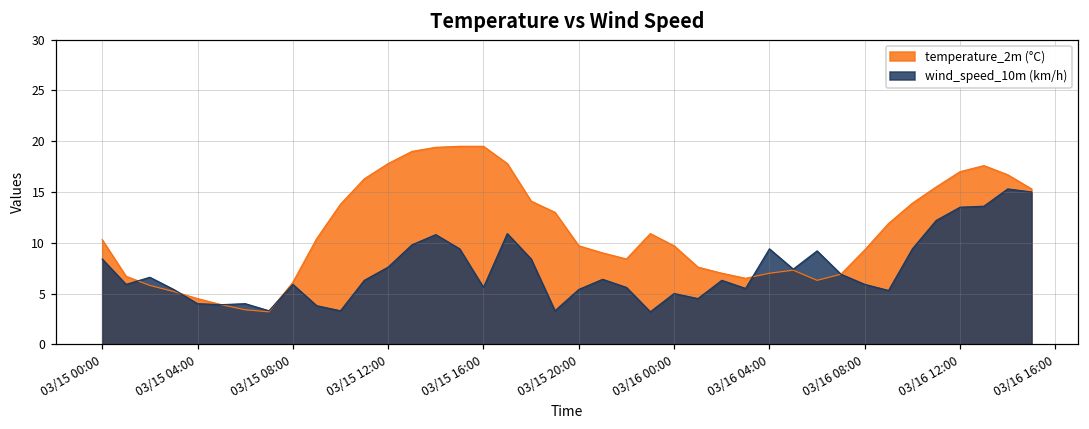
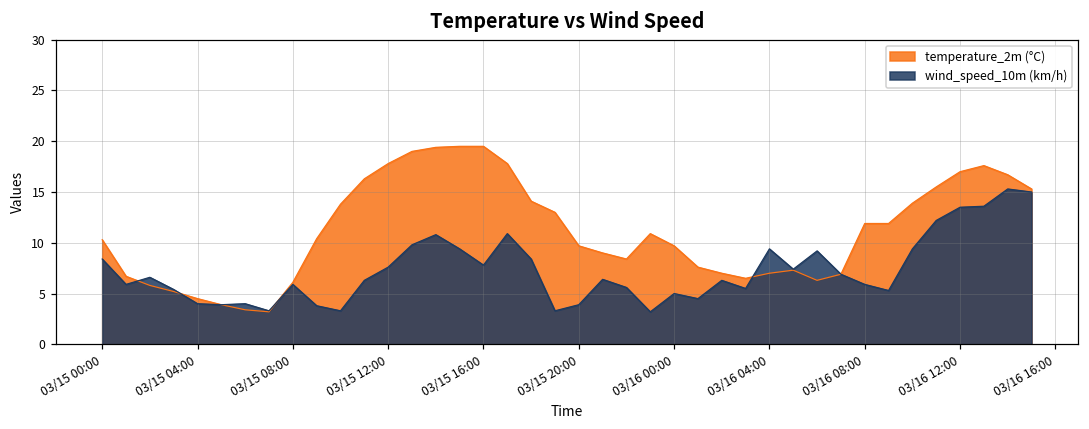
wind_speed_10m (km/h), 03/15 16:00: 6 -> 8
wind_speed_10m (km/h), 03/15 20:00: 5 -> 4
temperature_2m (°C), 03/16 08:00: 9 -> 12
